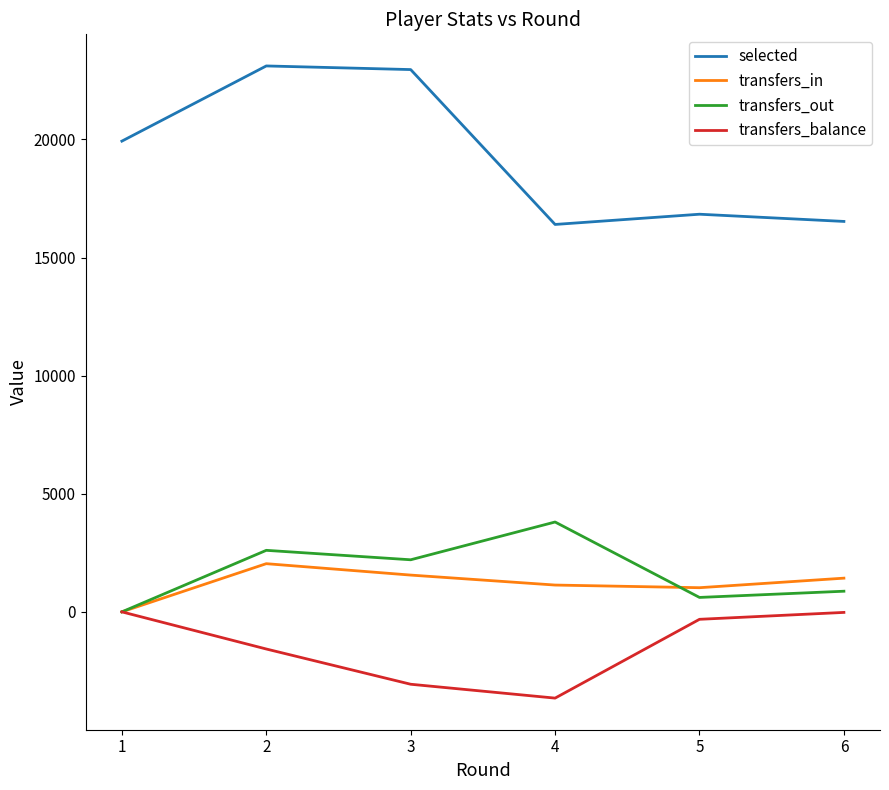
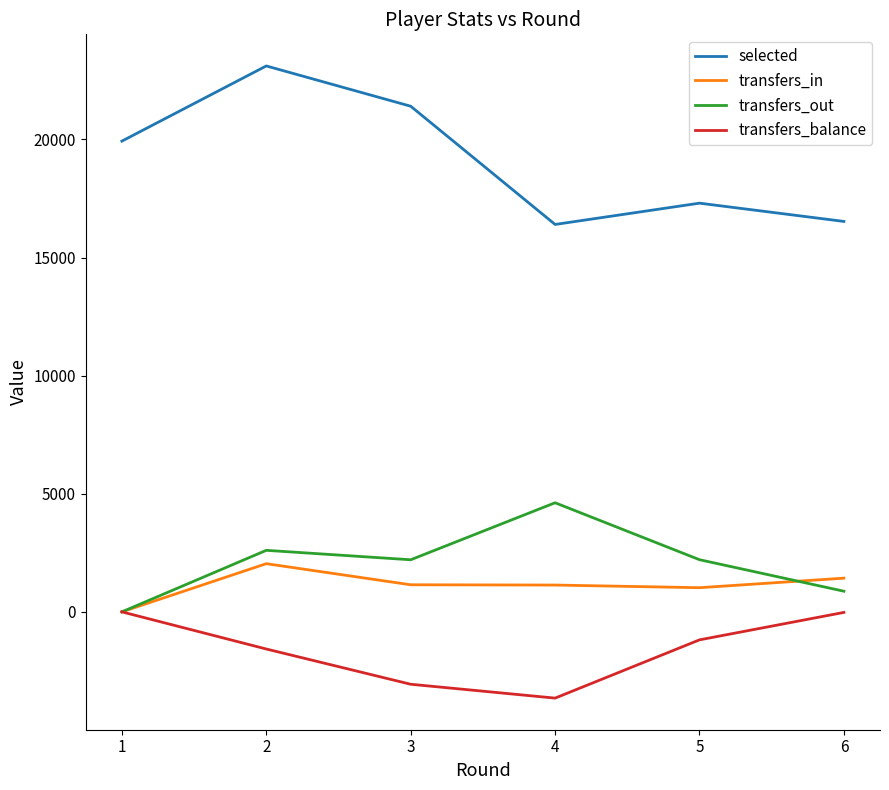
selected, 3: 23000 -> 21400
transfers_in, 3: 1600 -> 1100
transfers_out, 4: 3800 -> 4600
selected, 5: 16800 -> 17300
transfers_out, 5: 600 -> 2200
transfers_balance, 5: -300 -> -1200
